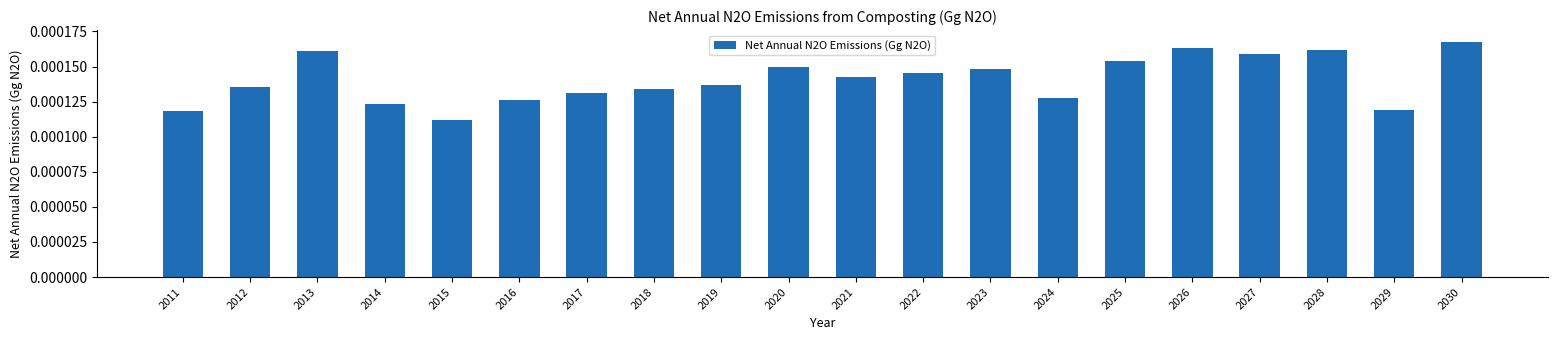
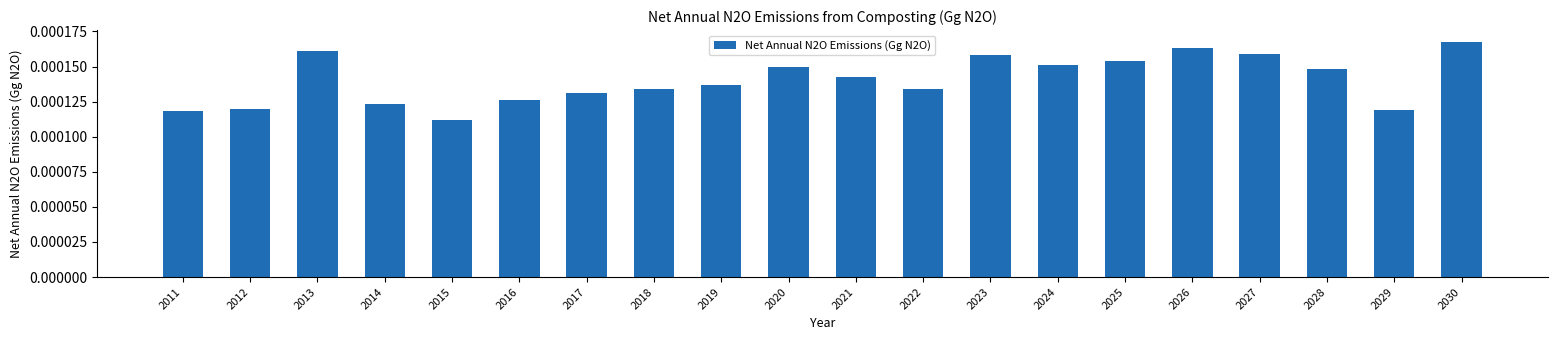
2012: 0.000136 -> 0.000120
2022: 0.000145 -> 0.000134
2023: 0.000148 -> 0.000158
2024: 0.000127 -> 0.000151
2028: 0.000162 -> 0.000149
